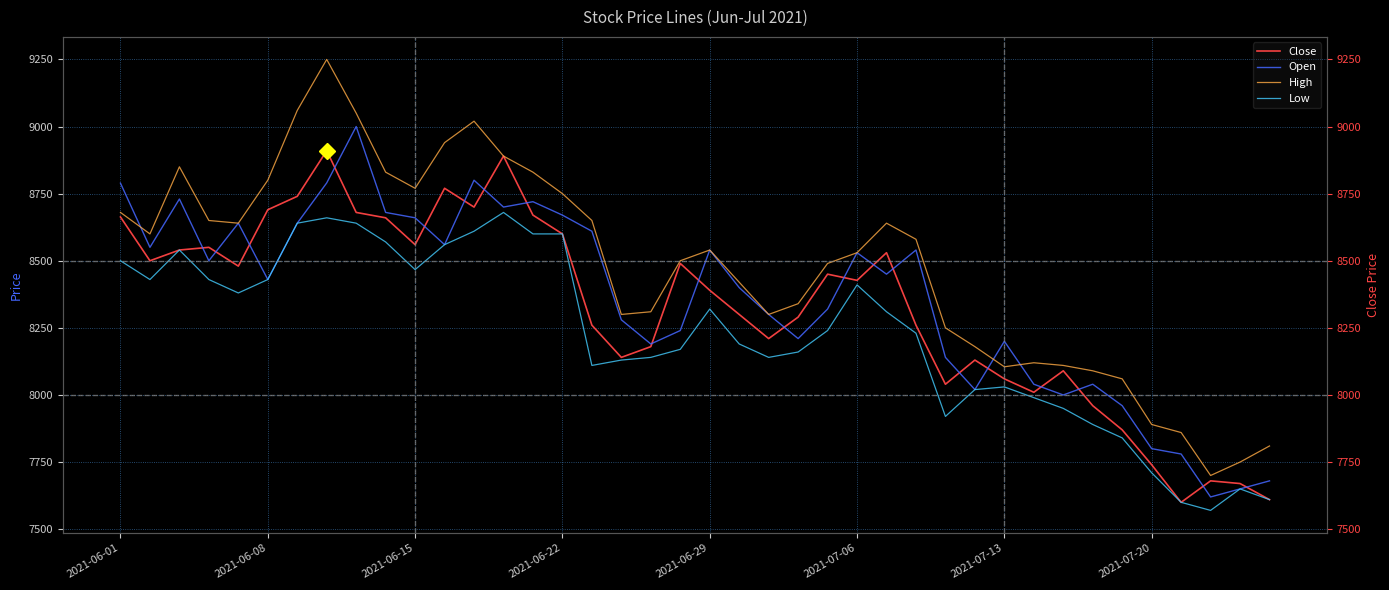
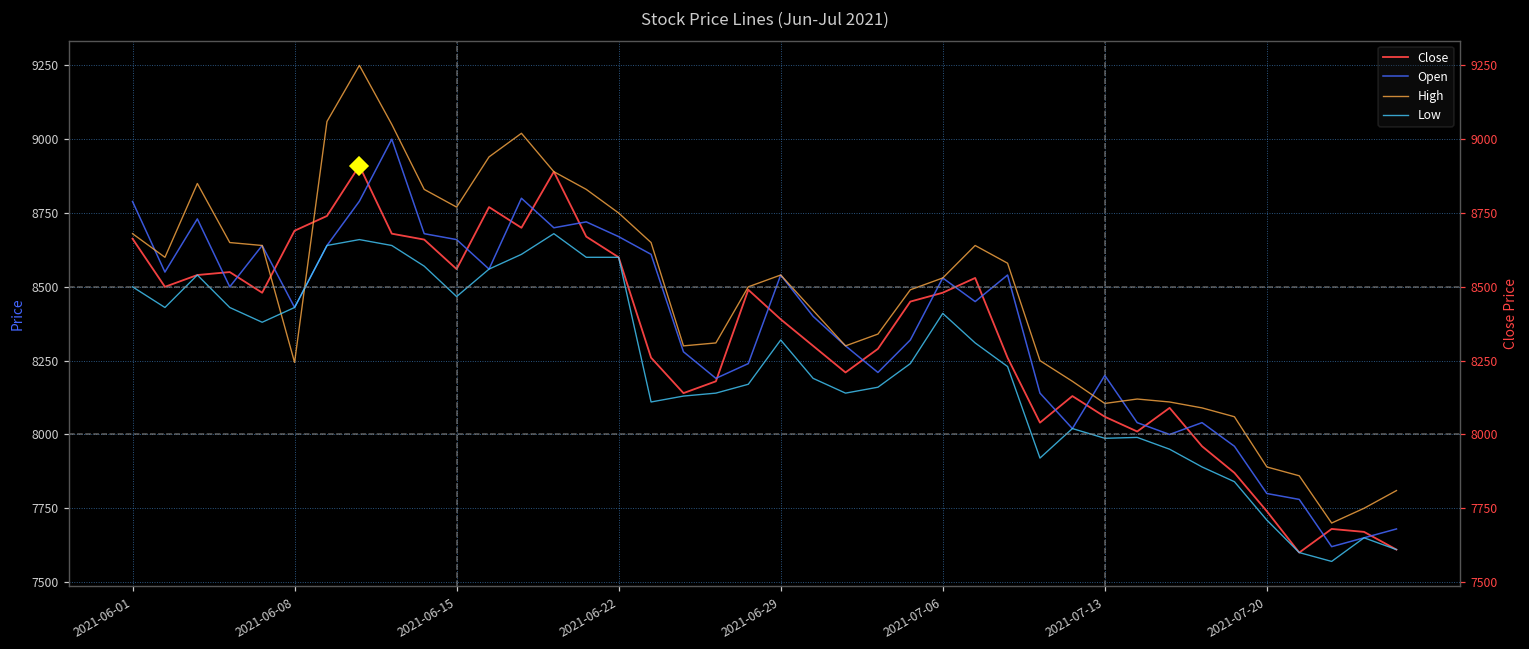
High, 2021-06-08: 8800 -> 8240
Close, 2021-07-06: 8430 -> 8480
Low, 2021-07-13: 8030 -> 7990
